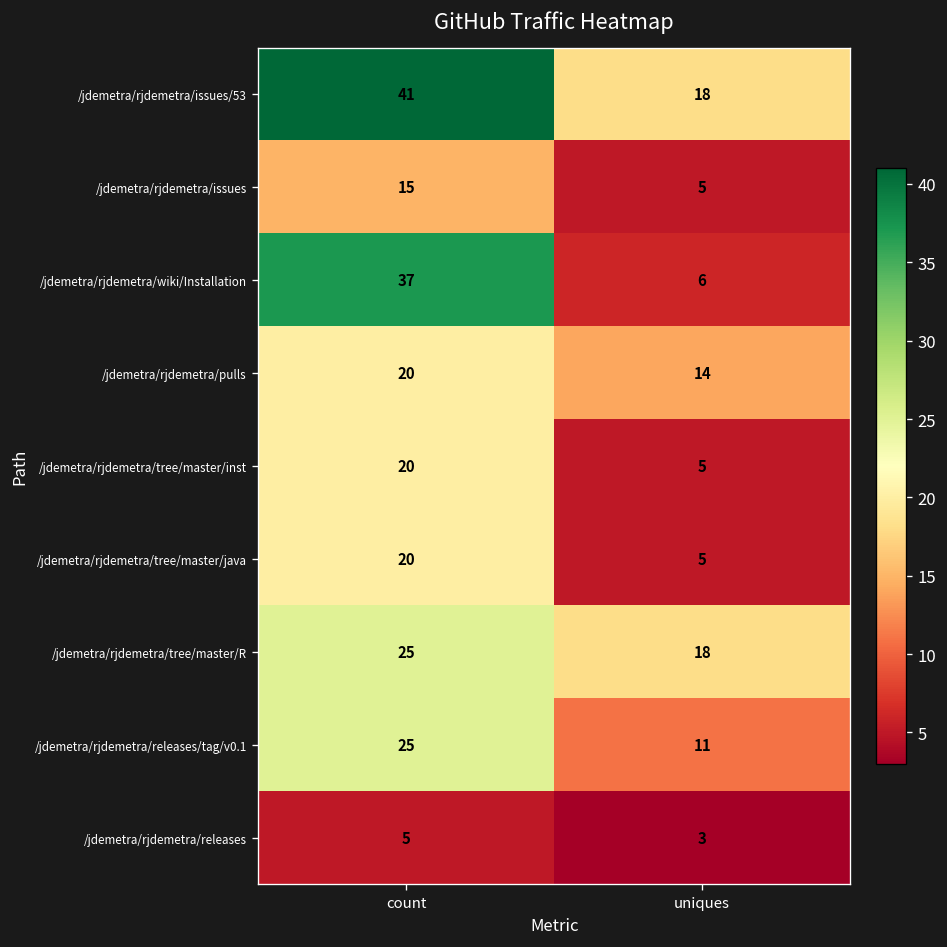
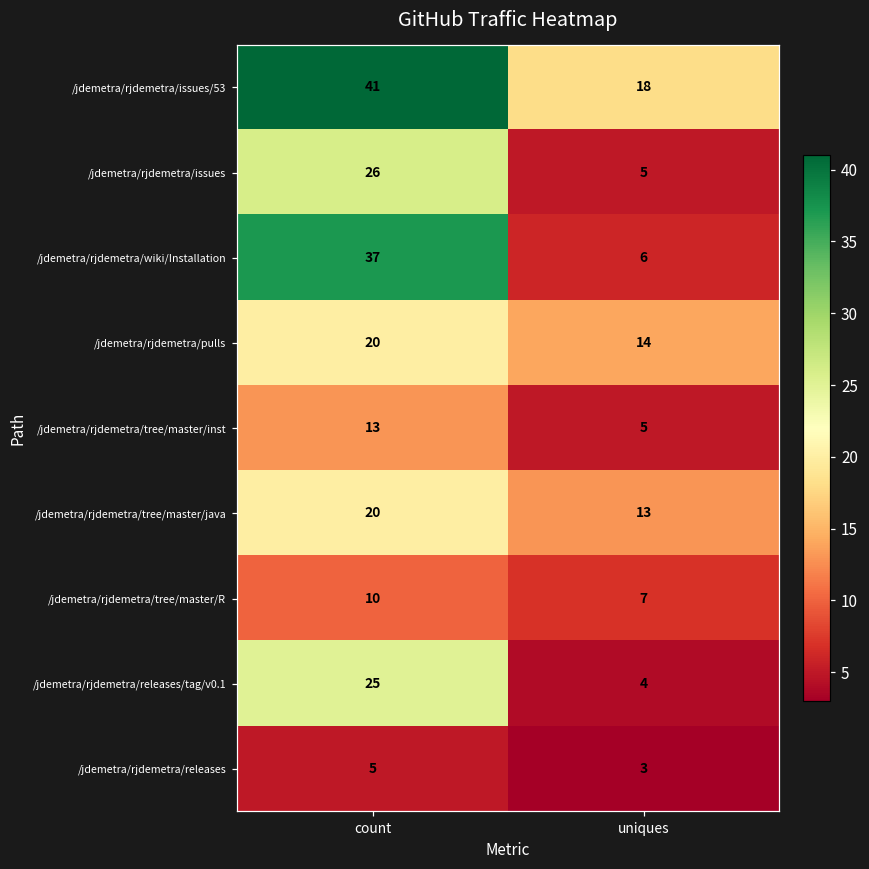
/jdemetra/rjdemetra/issues, count: 15 -> 26
/jdemetra/rjdemetra/tree/master/inst, count: 20 -> 13
/jdemetra/rjdemetra/tree/master/java, uniques: 5 -> 13
/jdemetra/rjdemetra/tree/master/R, count: 25 -> 10
/jdemetra/rjdemetra/tree/master/R, uniques: 18 -> 7
/jdemetra/rjdemetra/releases/tag/v0.1, uniques: 11 -> 4
